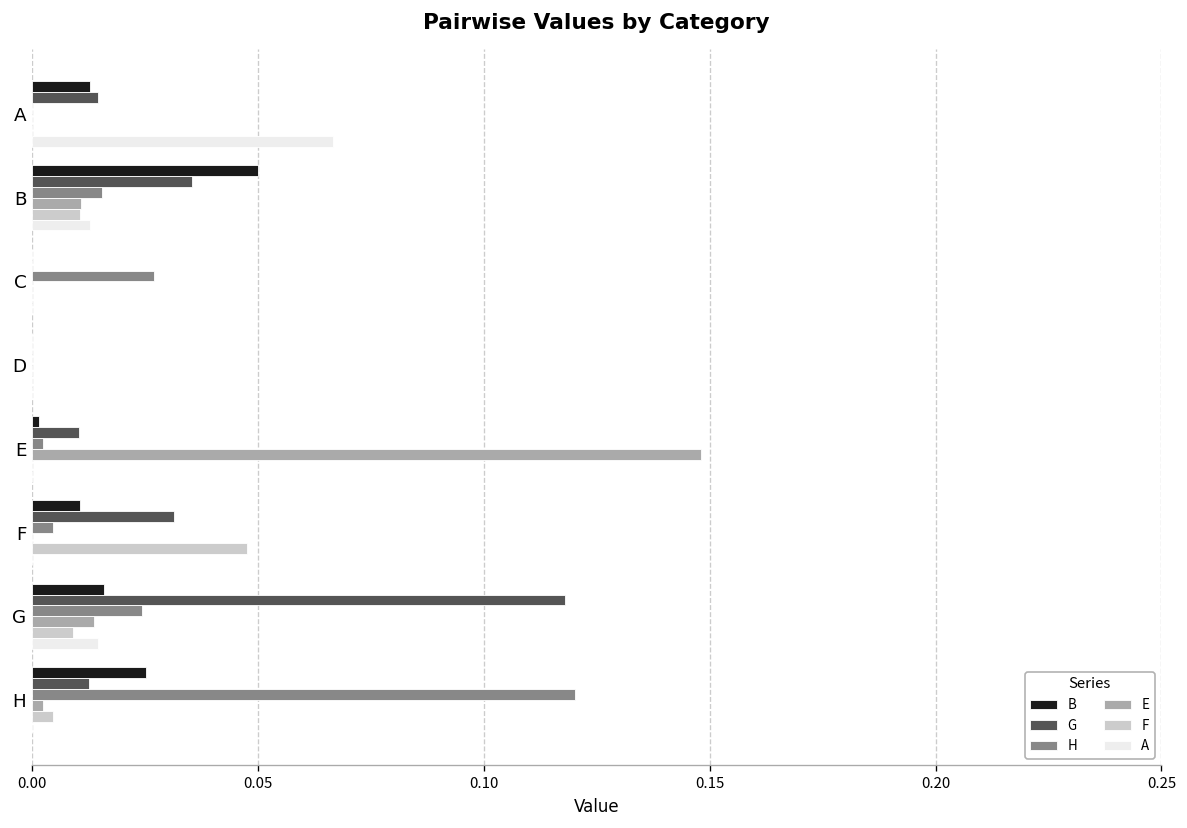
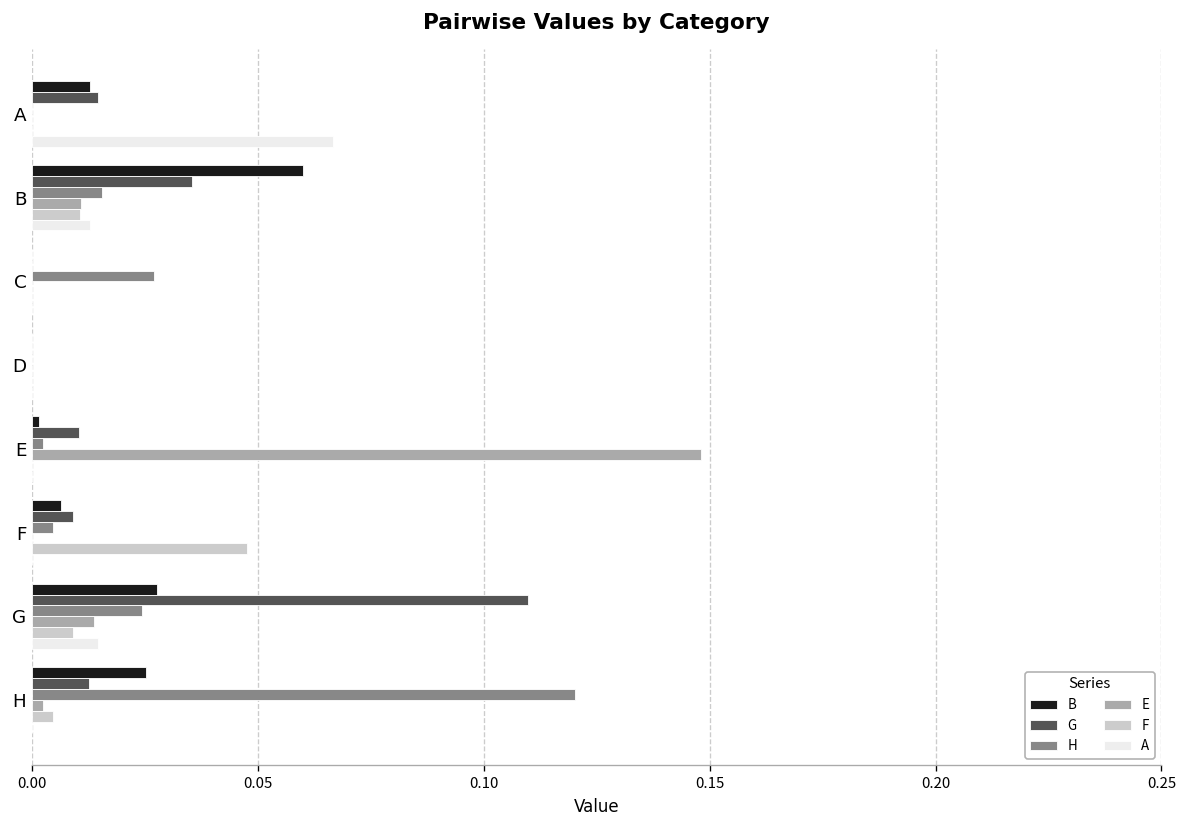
B, B: 0.05 -> 0.06
B, F: 0.011 -> 0.006
G, F: 0.031 -> 0.009
B, G: 0.016 -> 0.028
G, G: 0.118 -> 0.110
